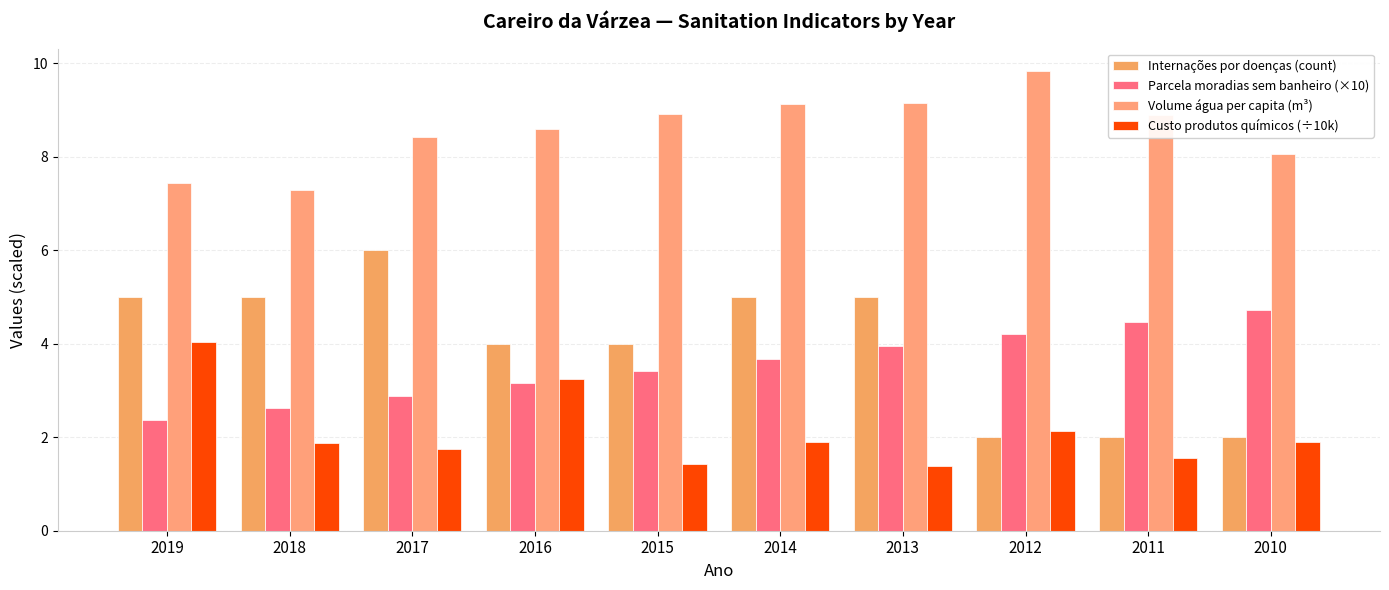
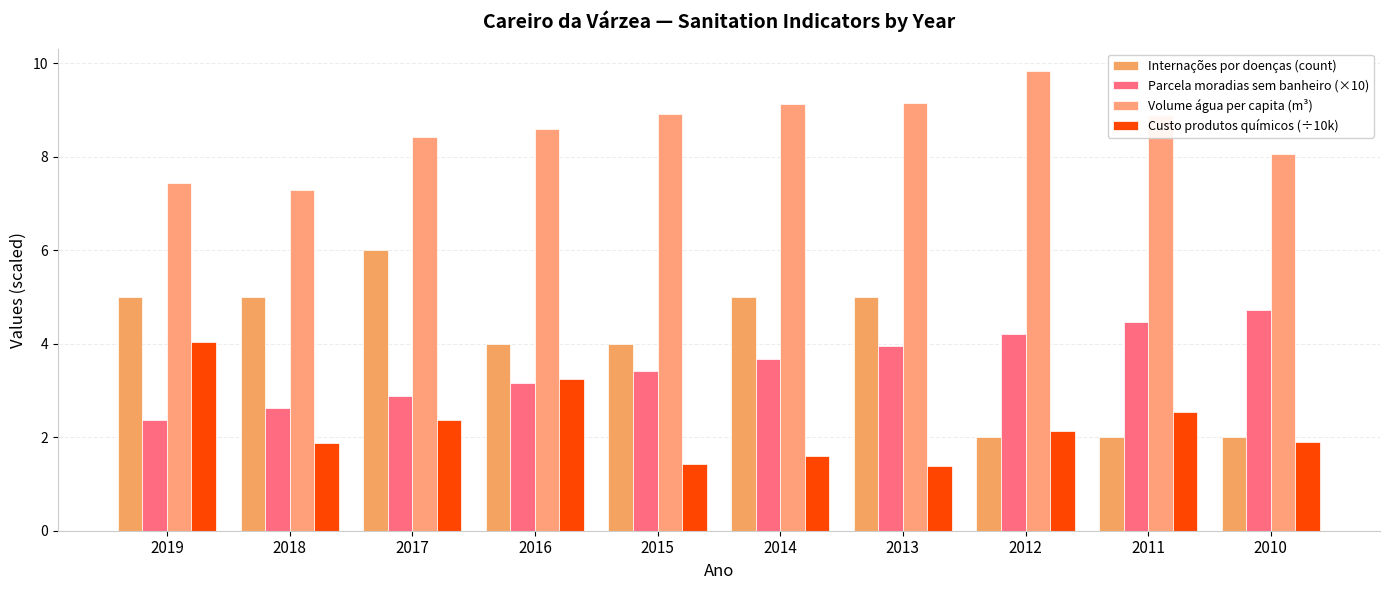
Custo produtos químicos (÷10k), 2017: 1.7 -> 2.4
Custo produtos químicos (÷10k), 2014: 1.9 -> 1.6
Custo produtos químicos (÷10k), 2011: 1.6 -> 2.5
